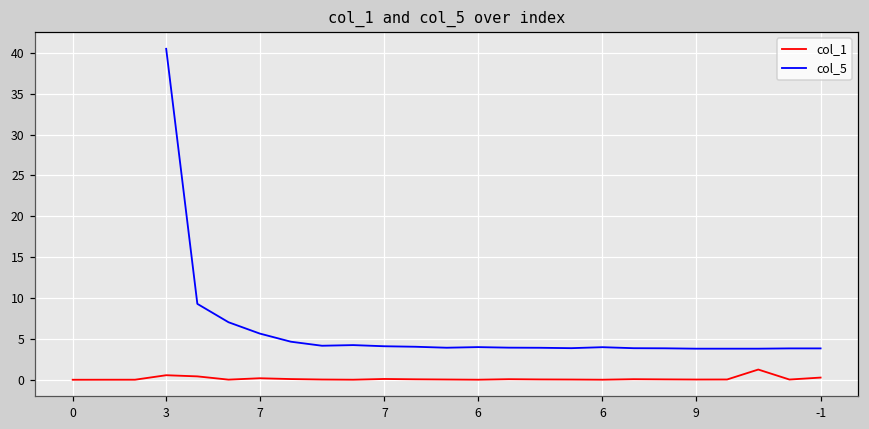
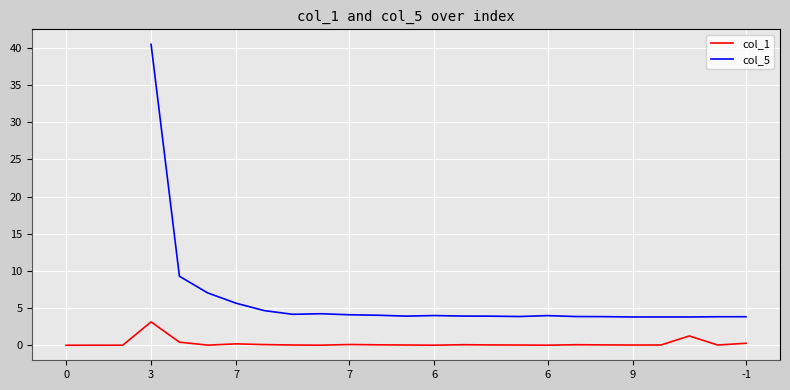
col_1, 3: 1 -> 3
